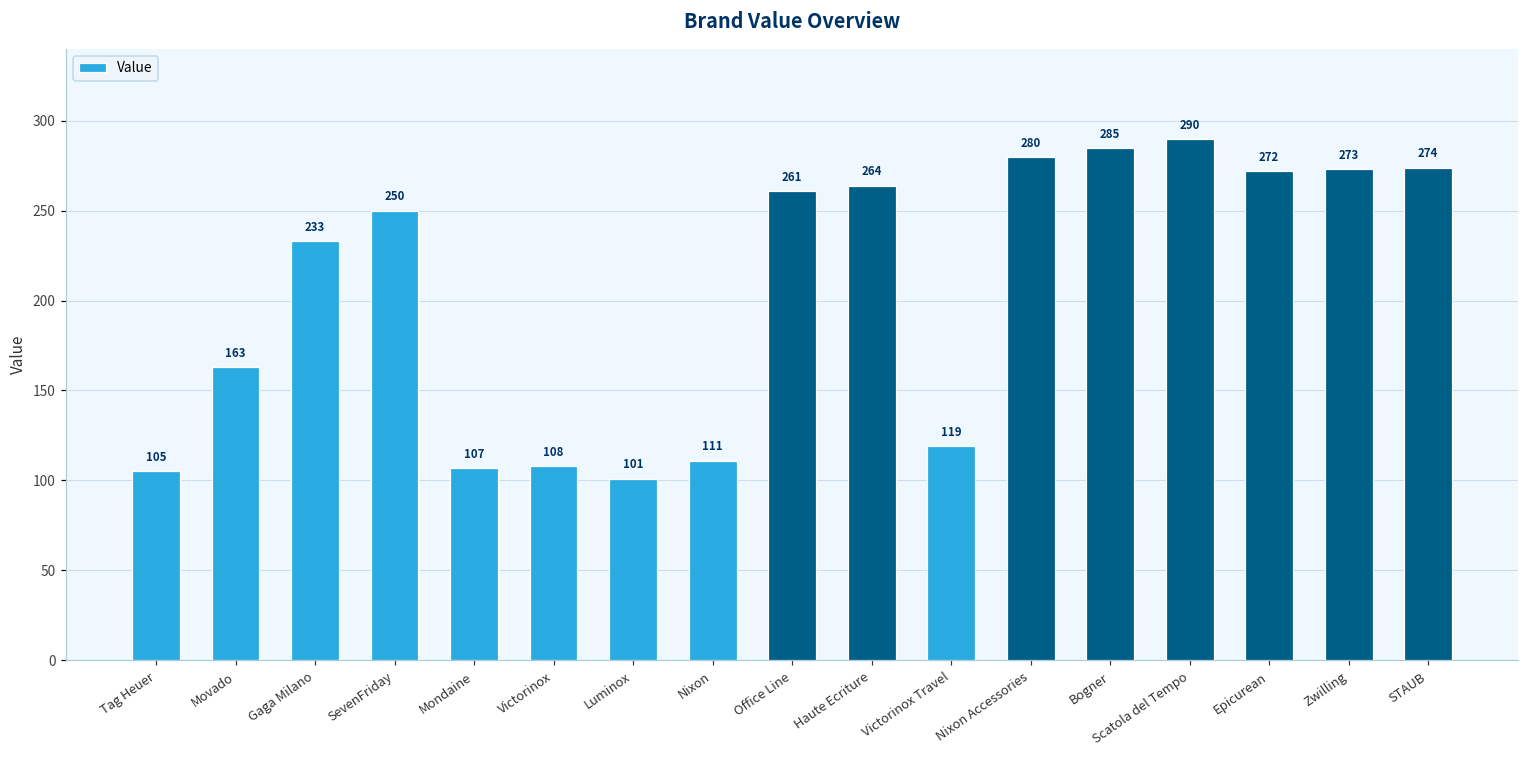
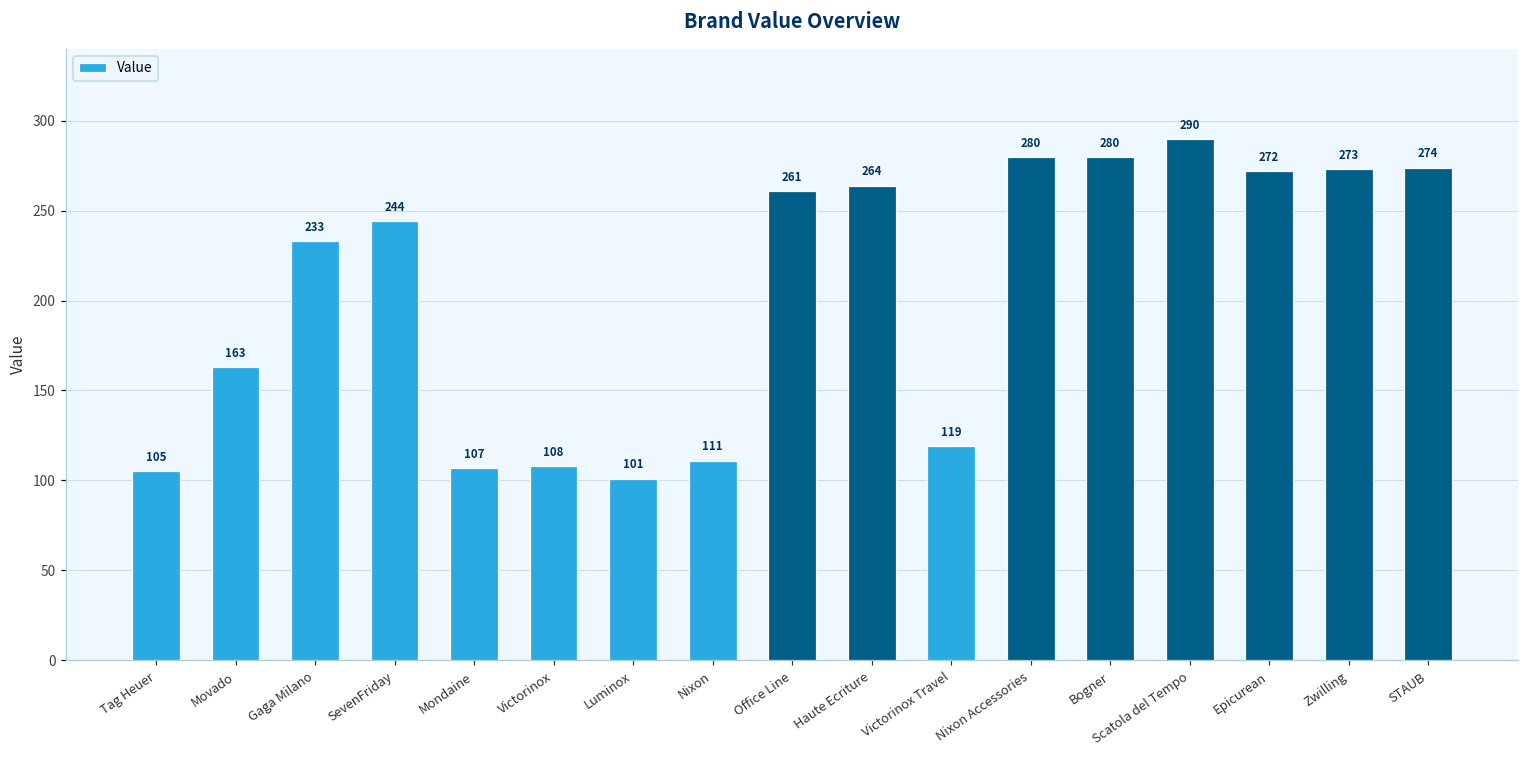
SevenFriday: 250 -> 244
Bogner: 285 -> 280
